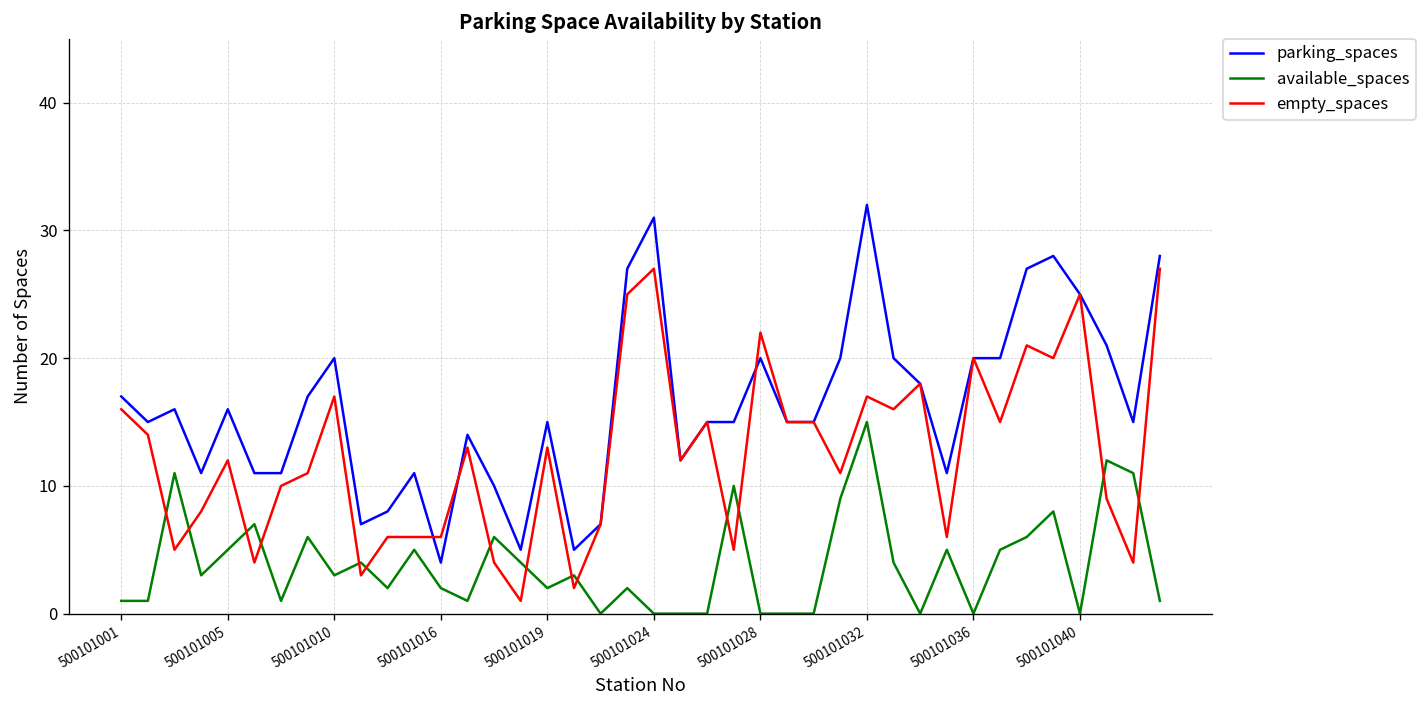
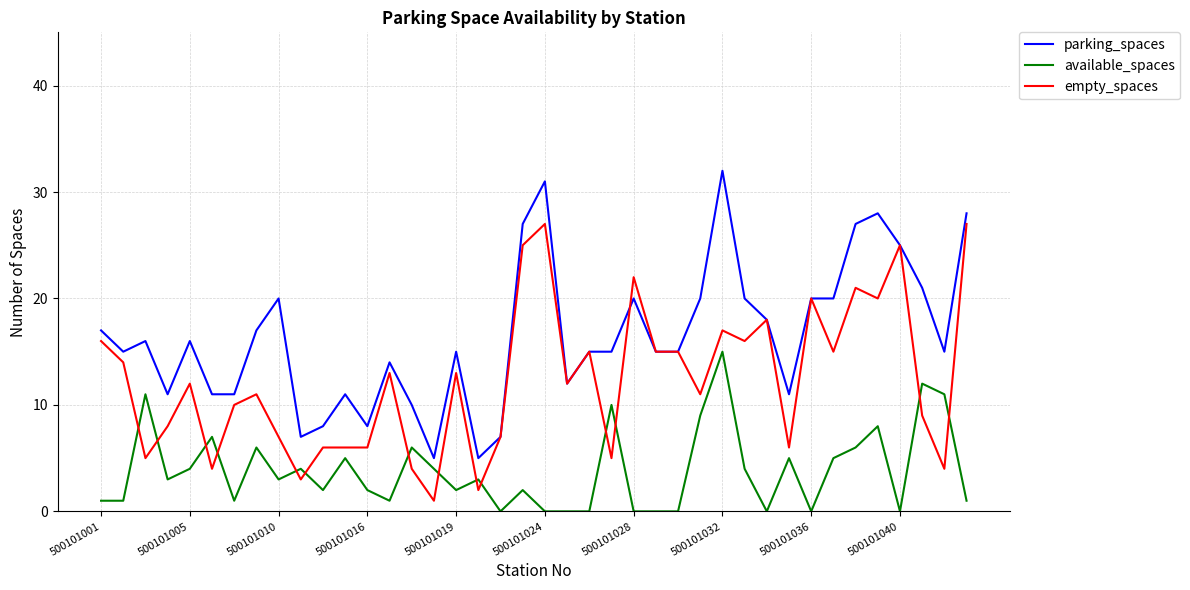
available_spaces, 500101005: 5 -> 4
empty_spaces, 500101010: 17 -> 7
parking_spaces, 500101016: 4 -> 8
